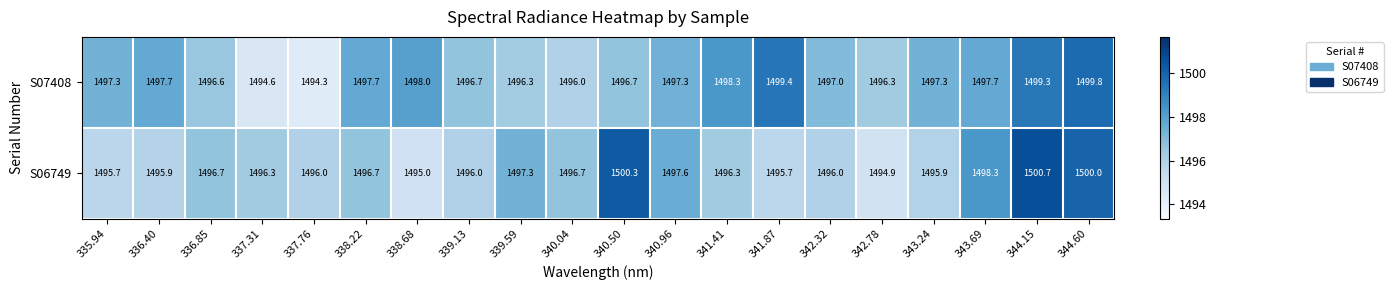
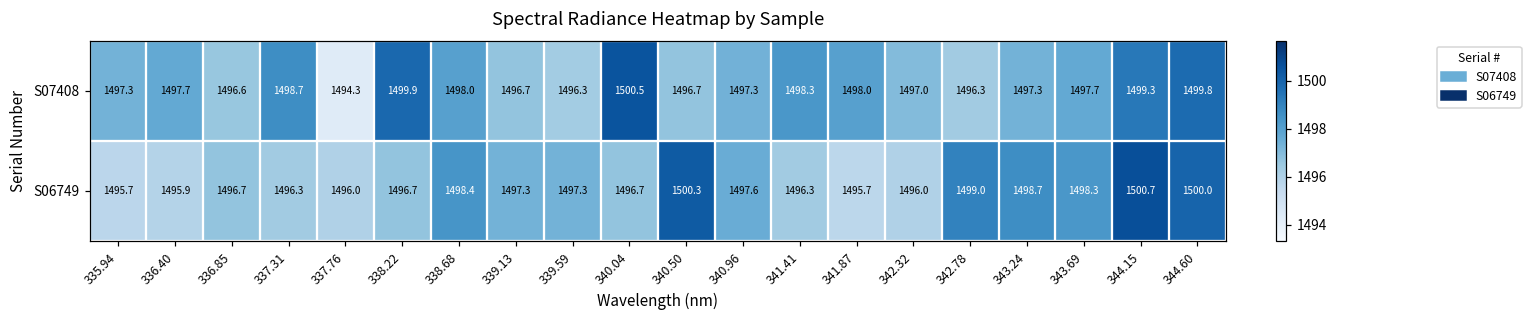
S07408, 337.31: 1494.6 -> 1498.7
S07408, 338.22: 1497.7 -> 1499.9
S07408, 340.04: 1496.0 -> 1500.5
S07408, 341.87: 1499.4 -> 1498.0
S06749, 338.68: 1495.0 -> 1498.4
S06749, 339.13: 1496.0 -> 1497.3
S06749, 342.78: 1494.9 -> 1499.0
S06749, 343.24: 1495.9 -> 1498.7
